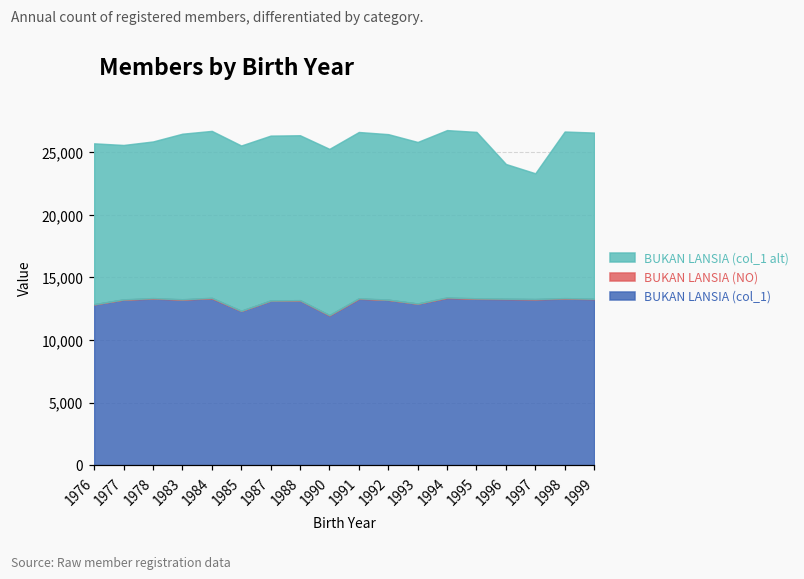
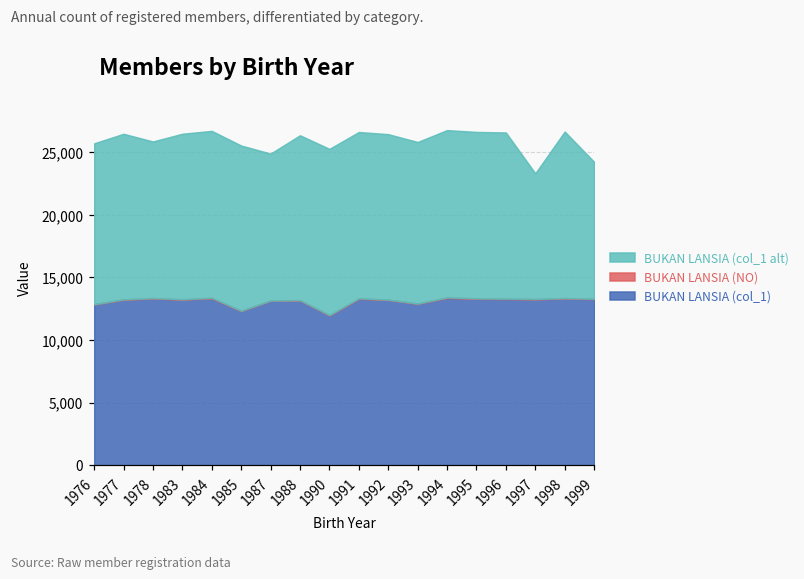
BUKAN LANSIA (col_1 alt), 1977: 12,300 -> 13,200
BUKAN LANSIA (col_1 alt), 1987: 13,200 -> 11,700
BUKAN LANSIA (col_1 alt), 1996: 10,700 -> 13,300
BUKAN LANSIA (col_1 alt), 1999: 13,300 -> 10,900
